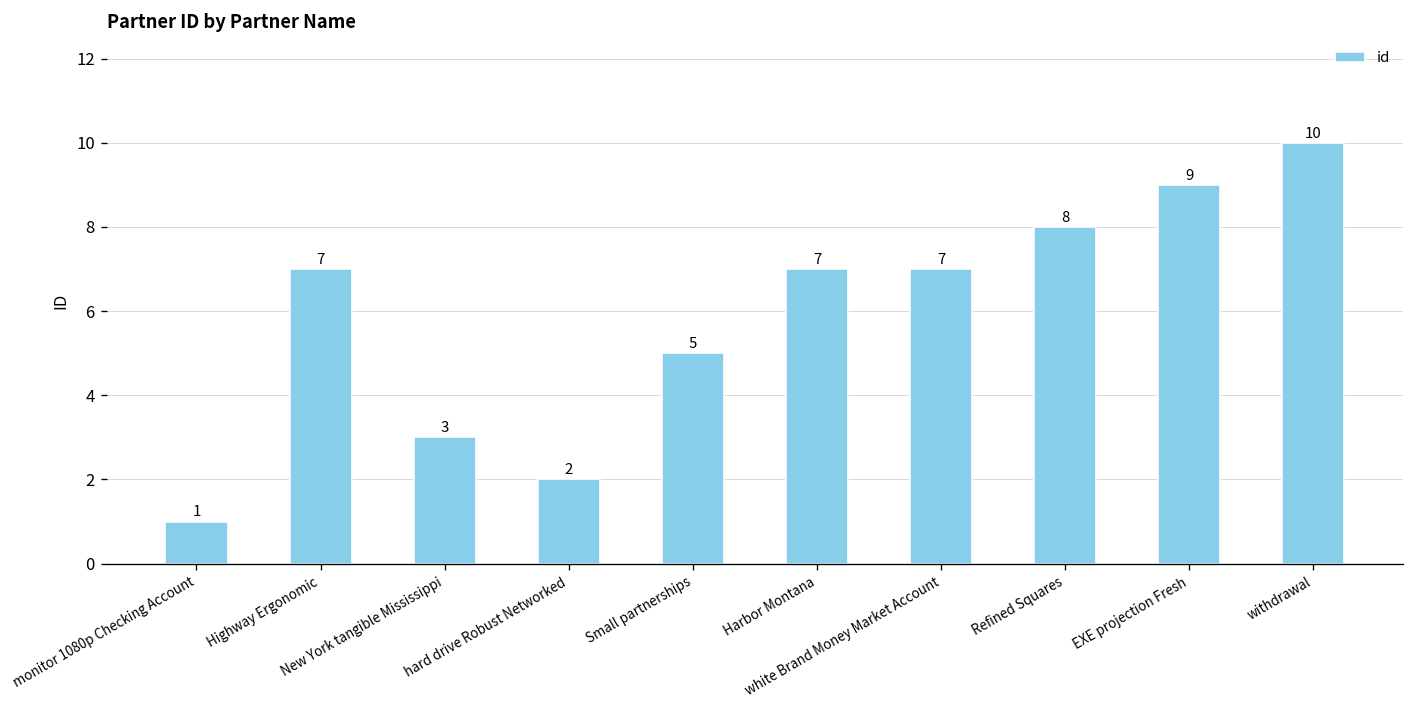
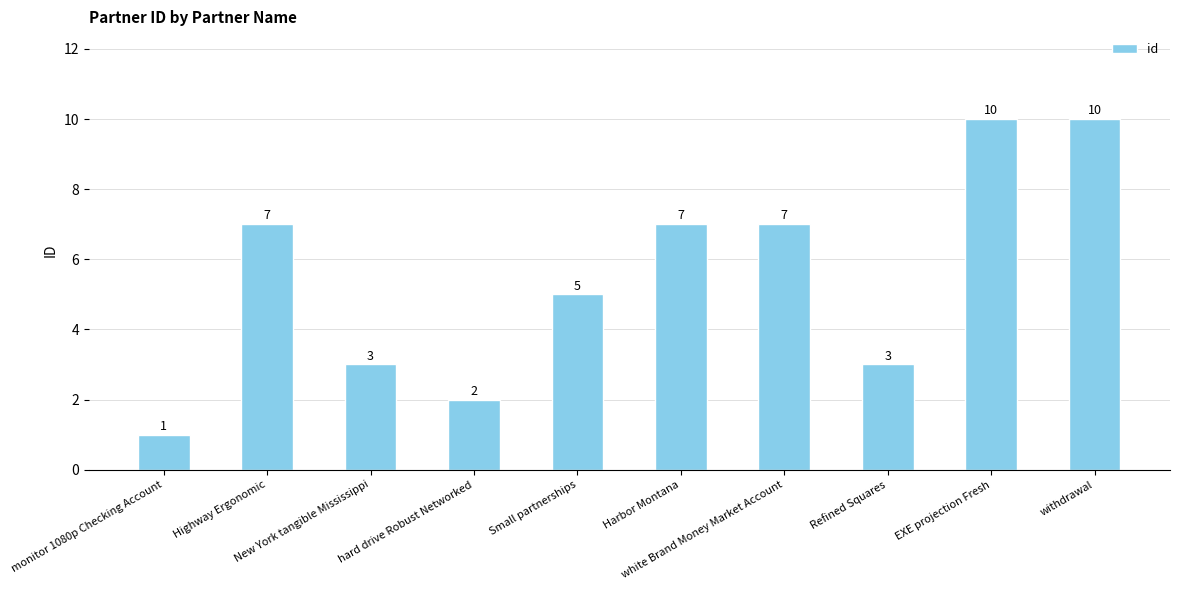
Refined Squares: 8 -> 3
EXE projection Fresh: 9 -> 10
